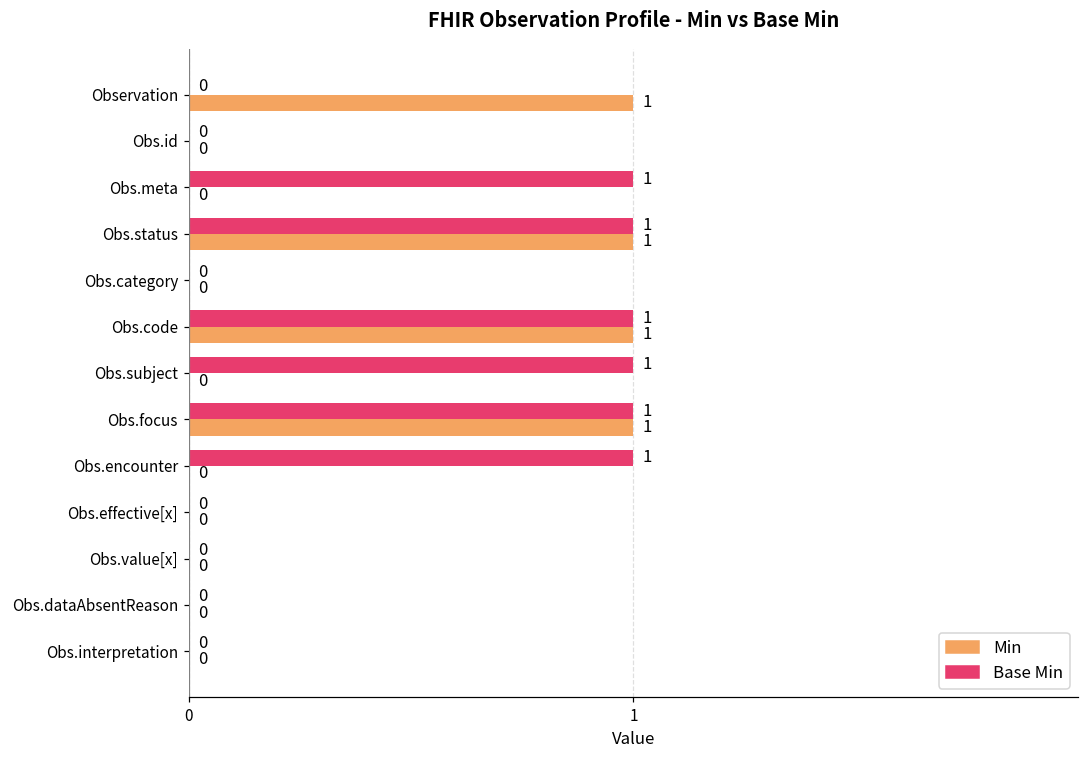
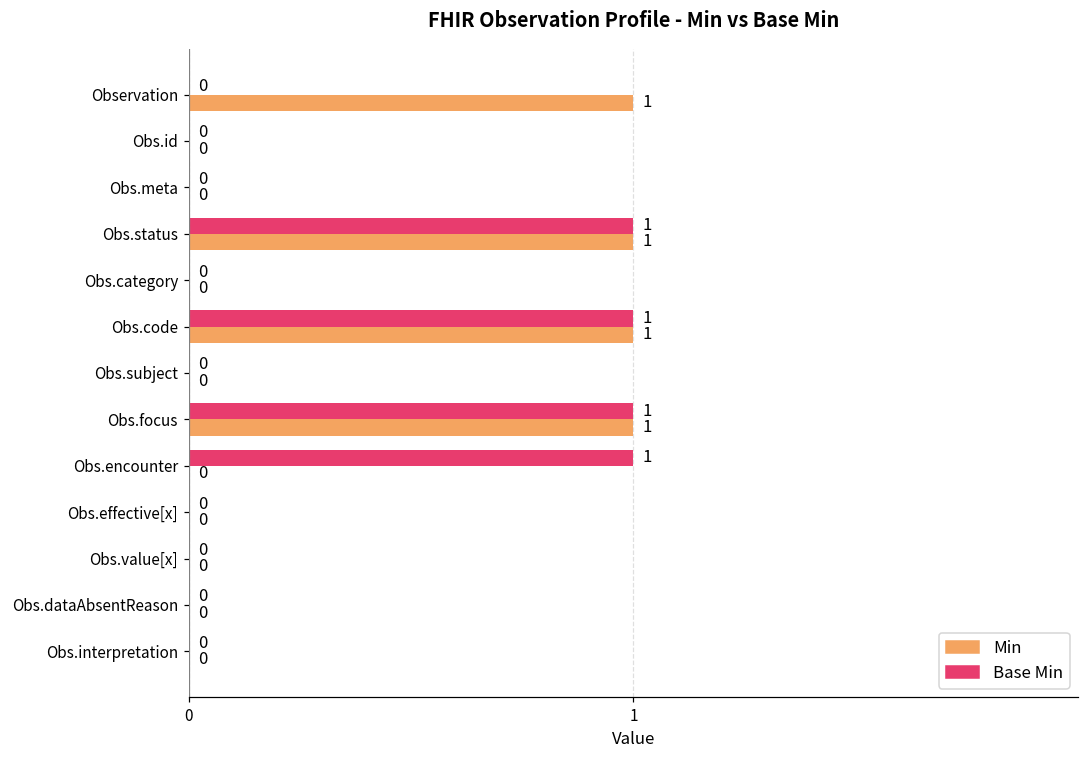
Base Min, Obs.meta: 1 -> 0
Base Min, Obs.subject: 1 -> 0
